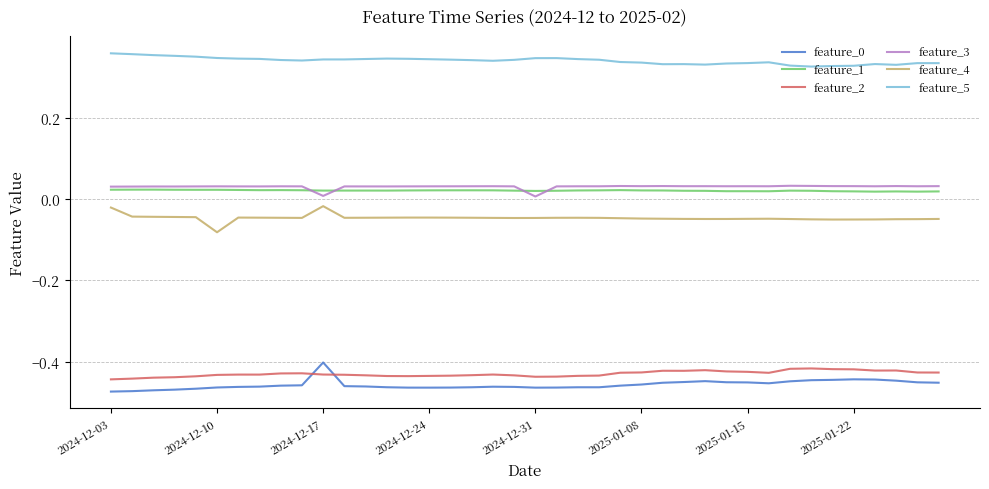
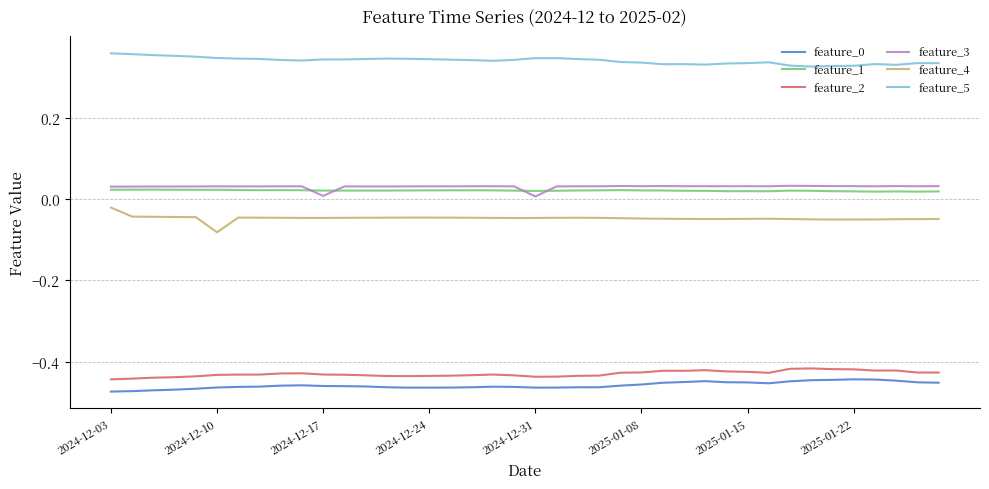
feature_0, 2024-12-17: -0.40 -> -0.46
feature_4, 2024-12-17: -0.02 -> -0.05
